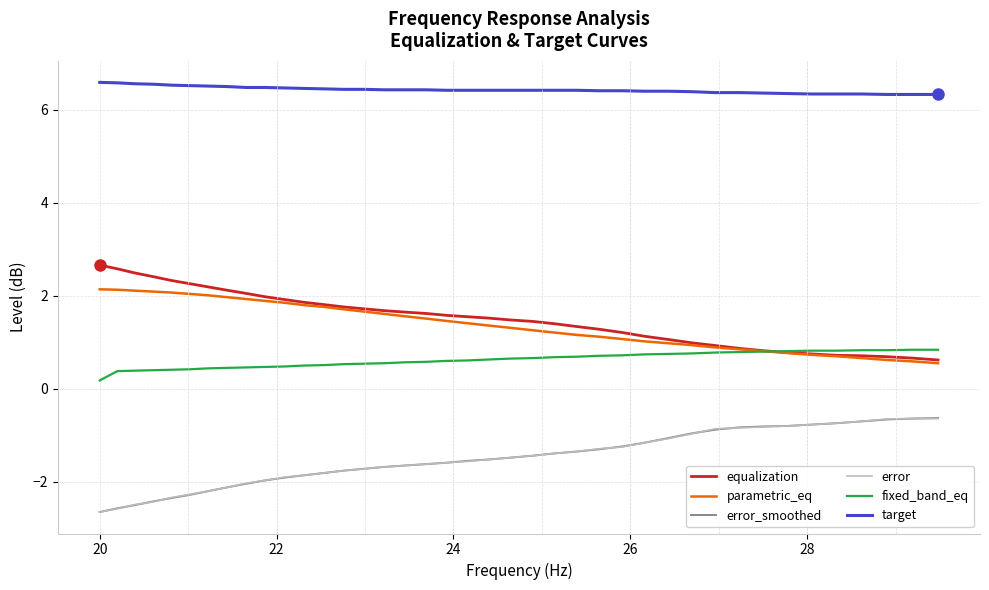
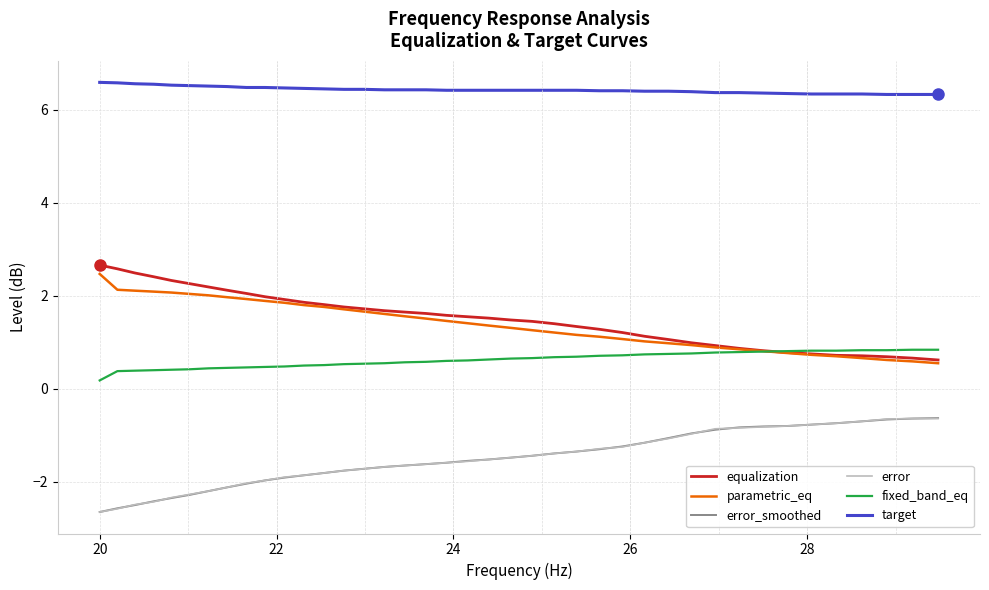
parametric_eq, 20: 2.1 -> 2.5
